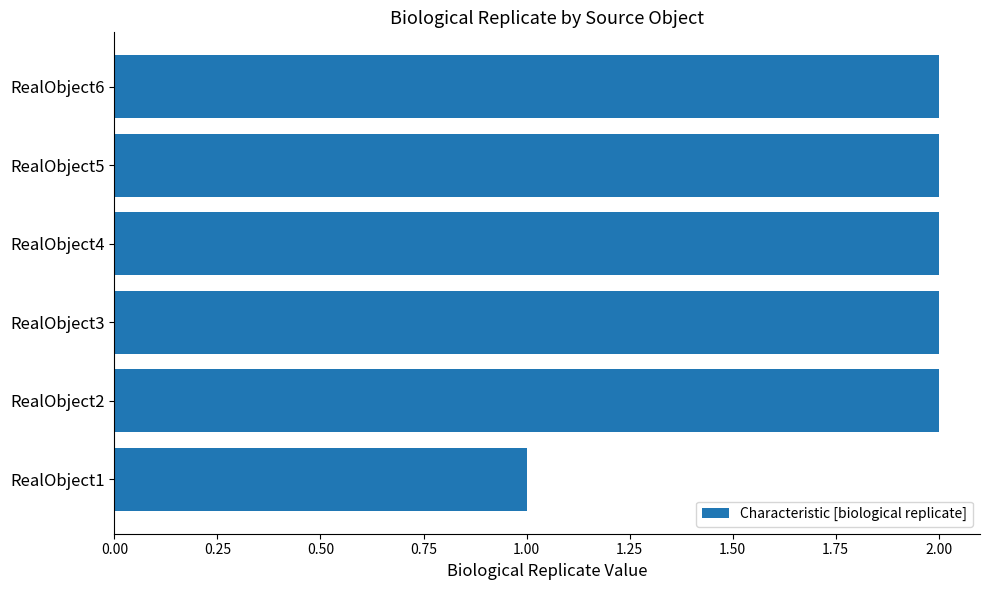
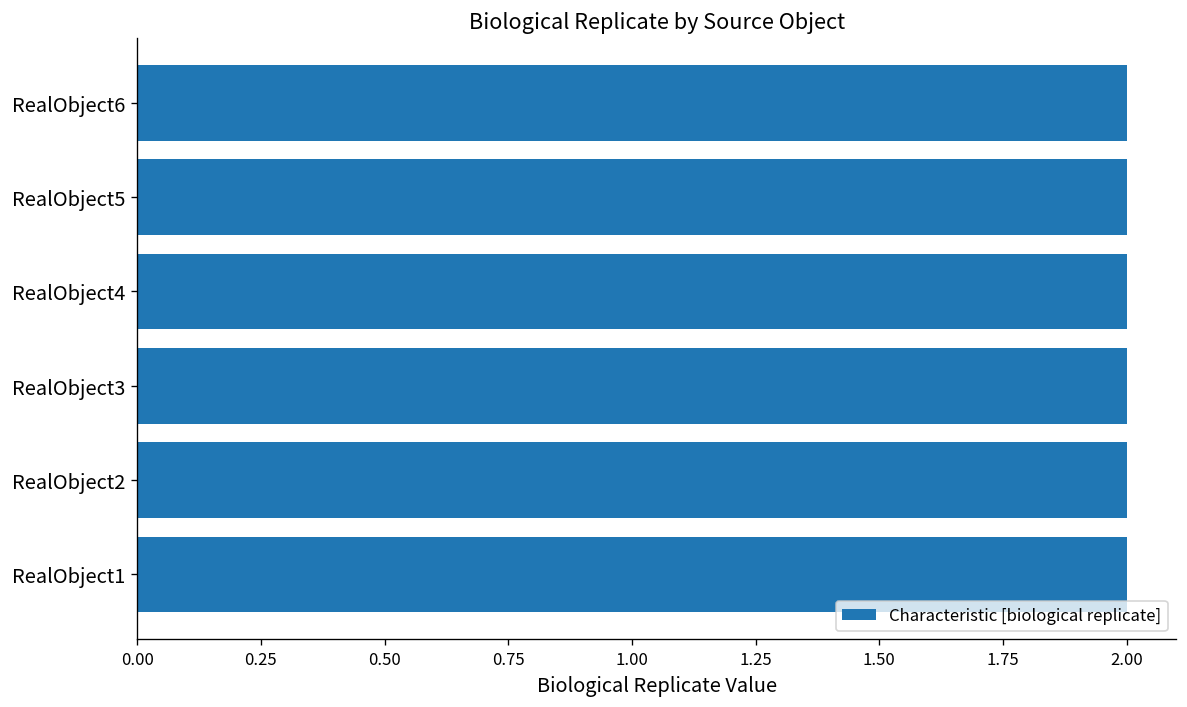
RealObject1: 1 -> 2
